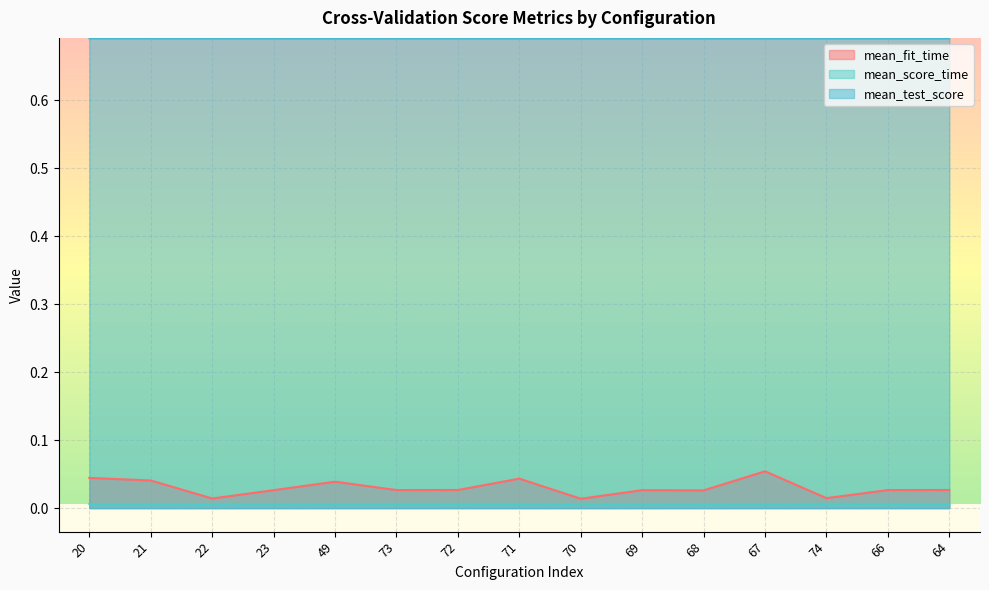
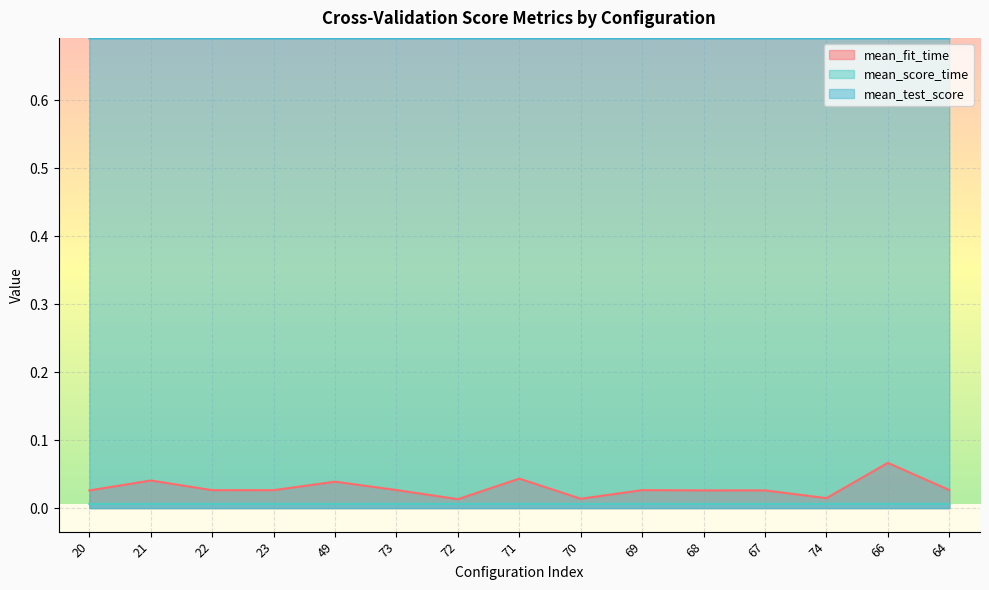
mean_fit_time, 20: 0.04 -> 0.03
mean_fit_time, 22: 0.01 -> 0.03
mean_fit_time, 72: 0.03 -> 0.01
mean_fit_time, 67: 0.05 -> 0.03
mean_fit_time, 66: 0.03 -> 0.07
